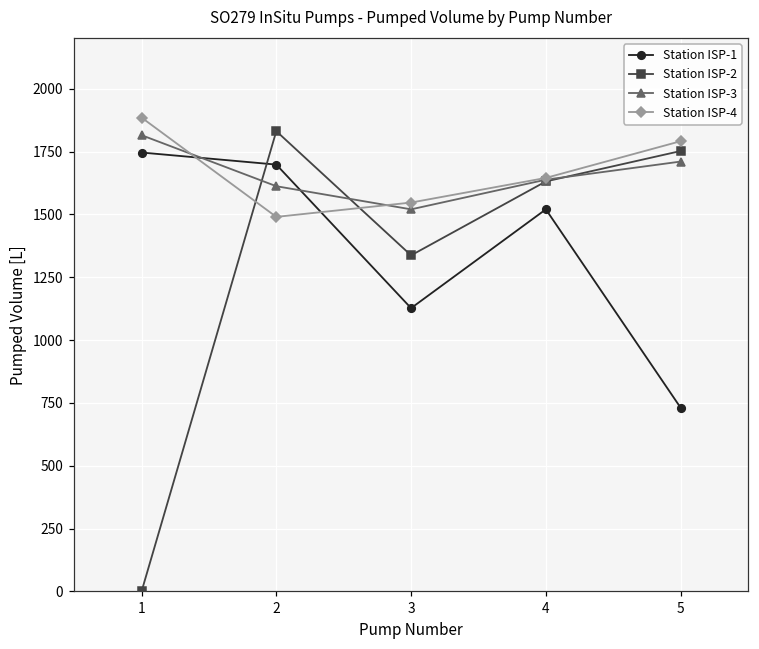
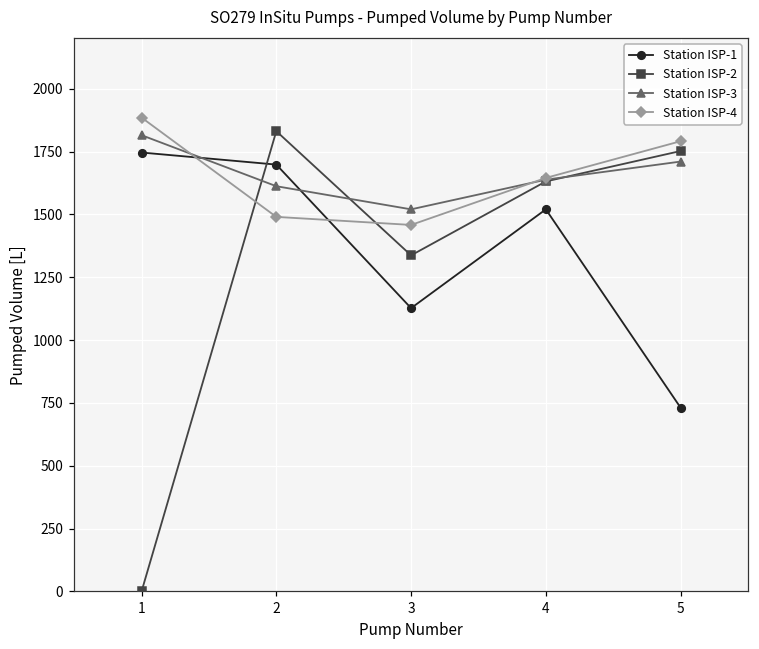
Station ISP-4, 3: 1550 -> 1460
